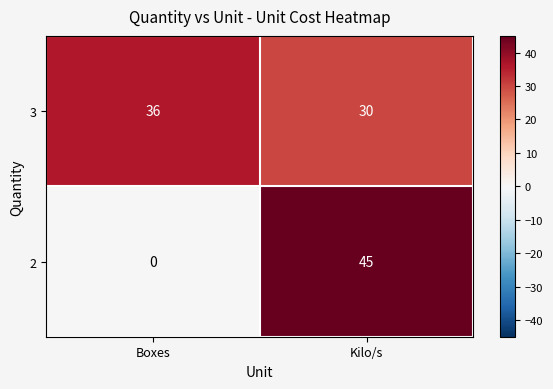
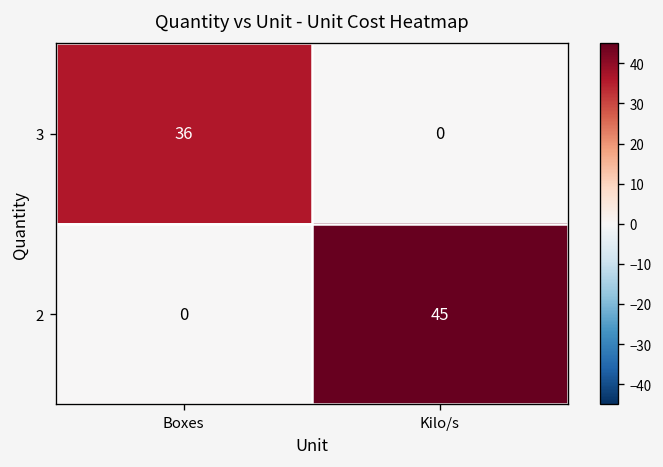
3, Kilo/s: 30 -> 0
